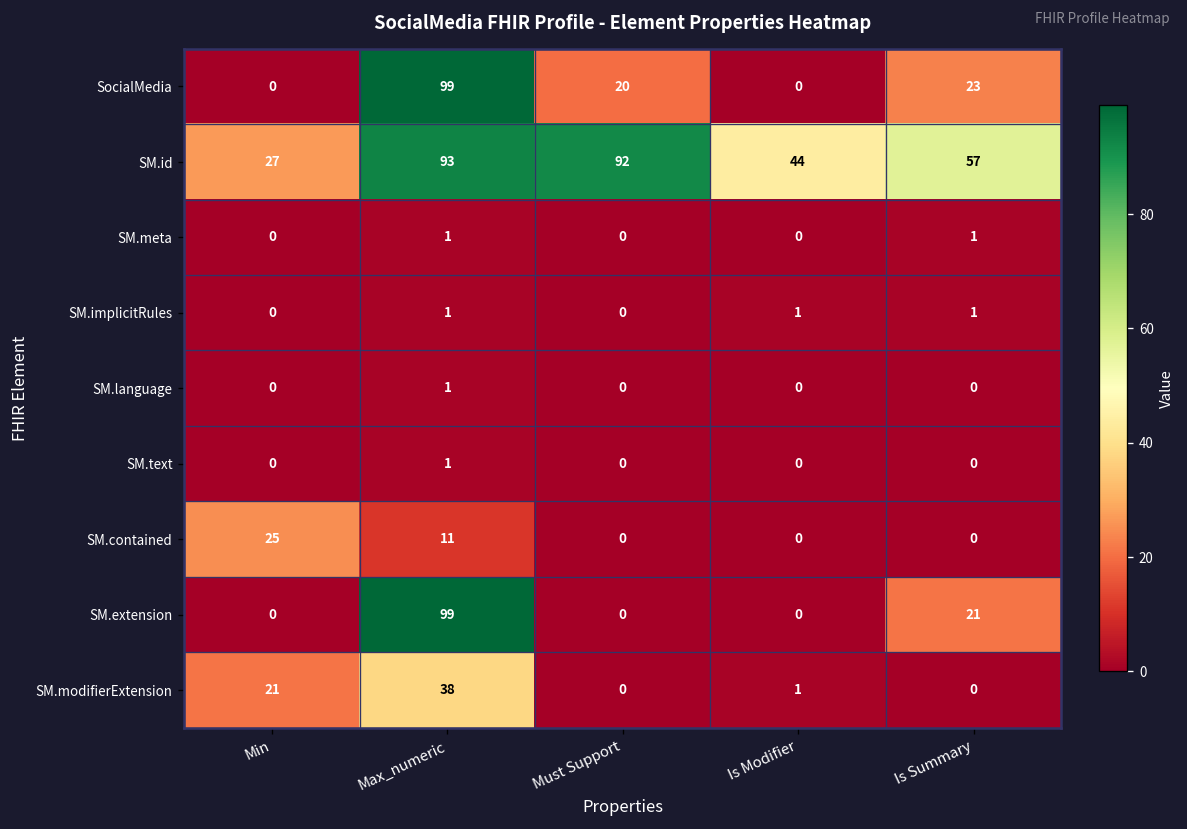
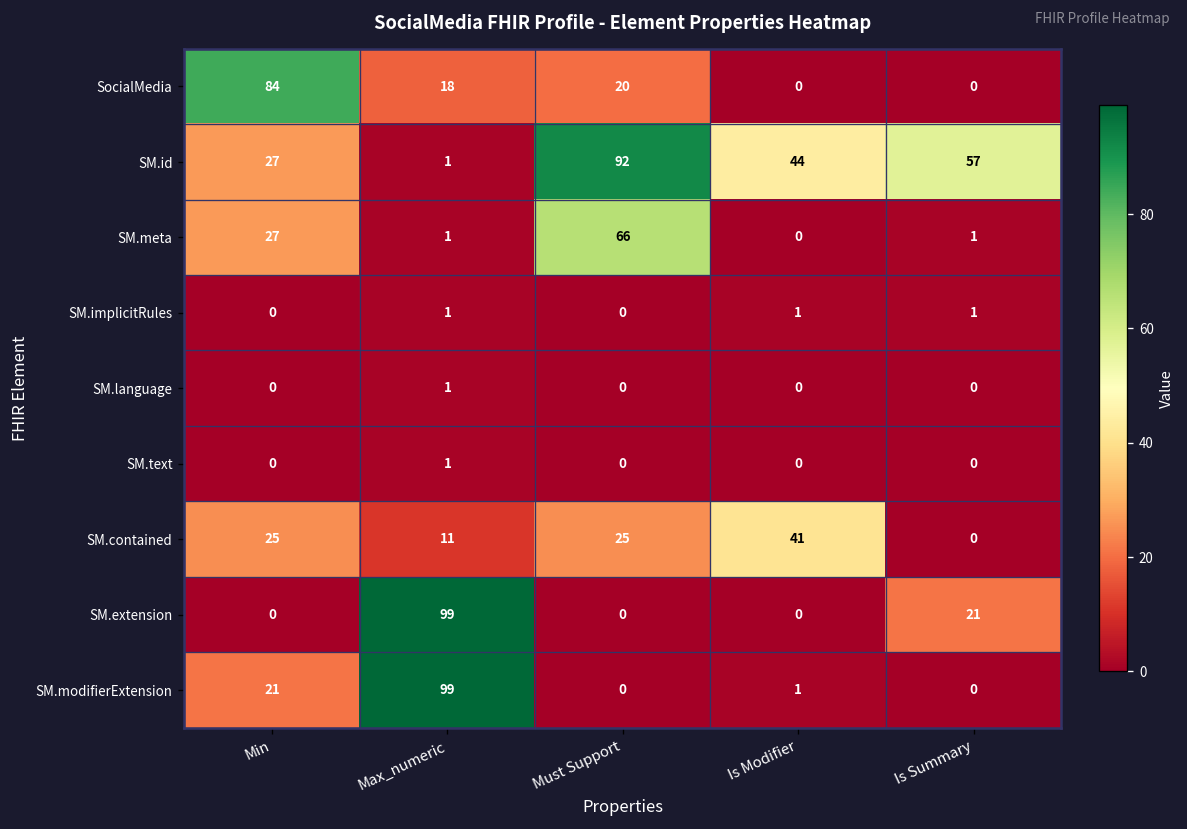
SocialMedia, Min: 0 -> 84
SocialMedia, Max_numeric: 99 -> 18
SocialMedia, Is Summary: 23 -> 0
SM.id, Max_numeric: 93 -> 1
SM.meta, Min: 0 -> 27
SM.meta, Must Support: 0 -> 66
SM.contained, Must Support: 0 -> 25
SM.contained, Is Modifier: 0 -> 41
SM.modifierExtension, Max_numeric: 38 -> 99
